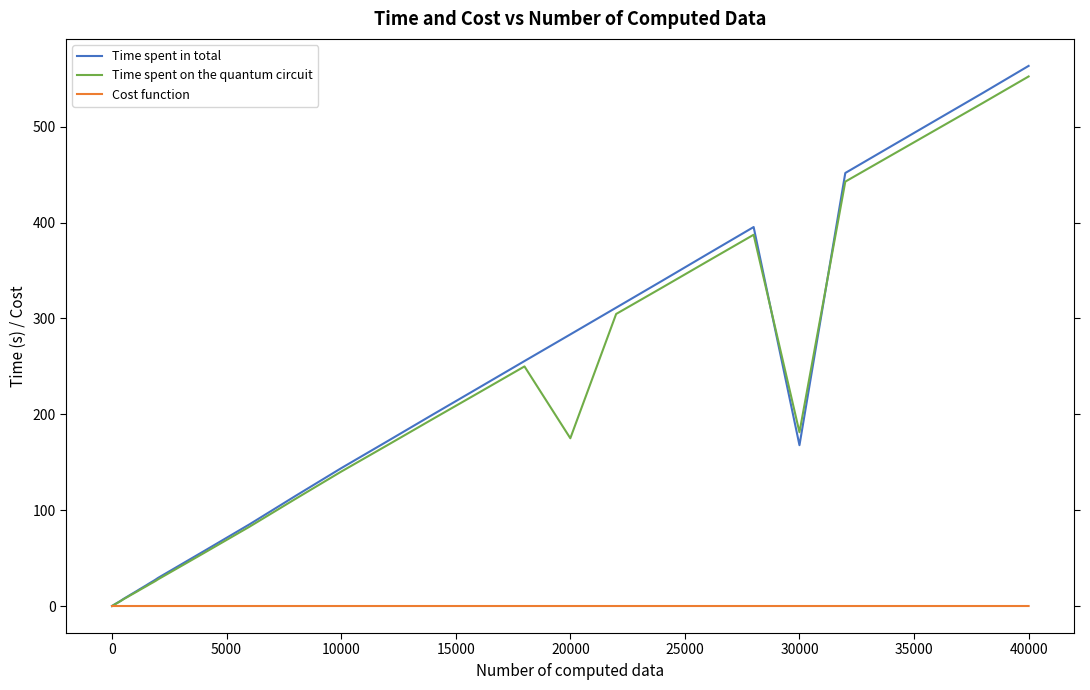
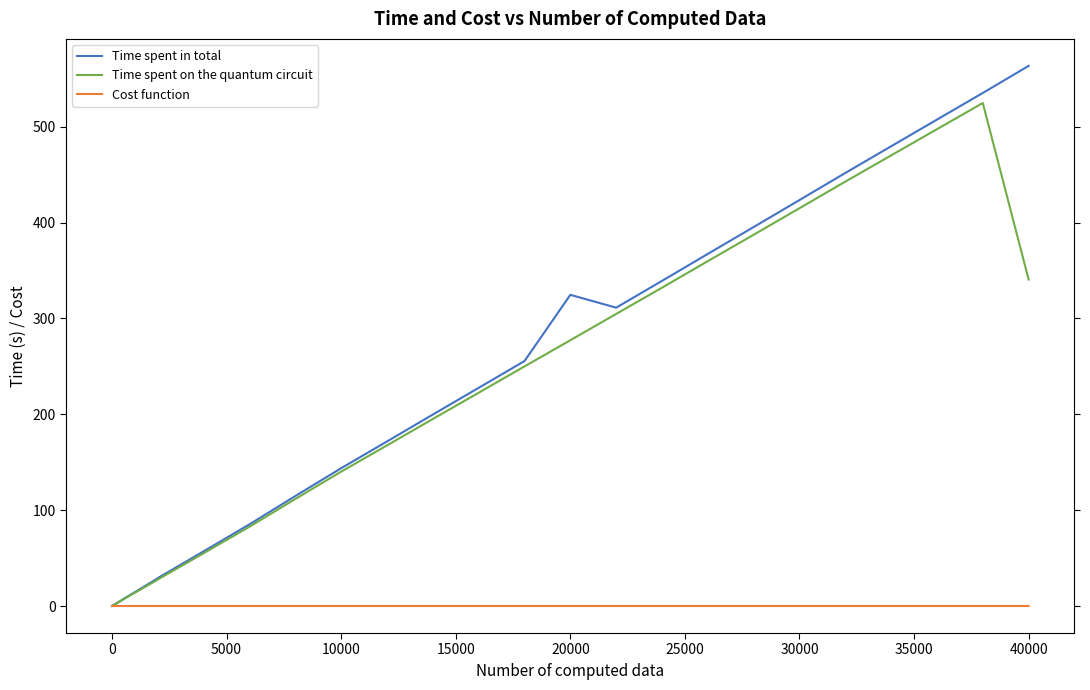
Time spent in total, 20000: 280 -> 320
Time spent on the quantum circuit, 20000: 180 -> 280
Time spent in total, 30000: 170 -> 420
Time spent on the quantum circuit, 30000: 180 -> 410
Time spent on the quantum circuit, 40000: 550 -> 340
